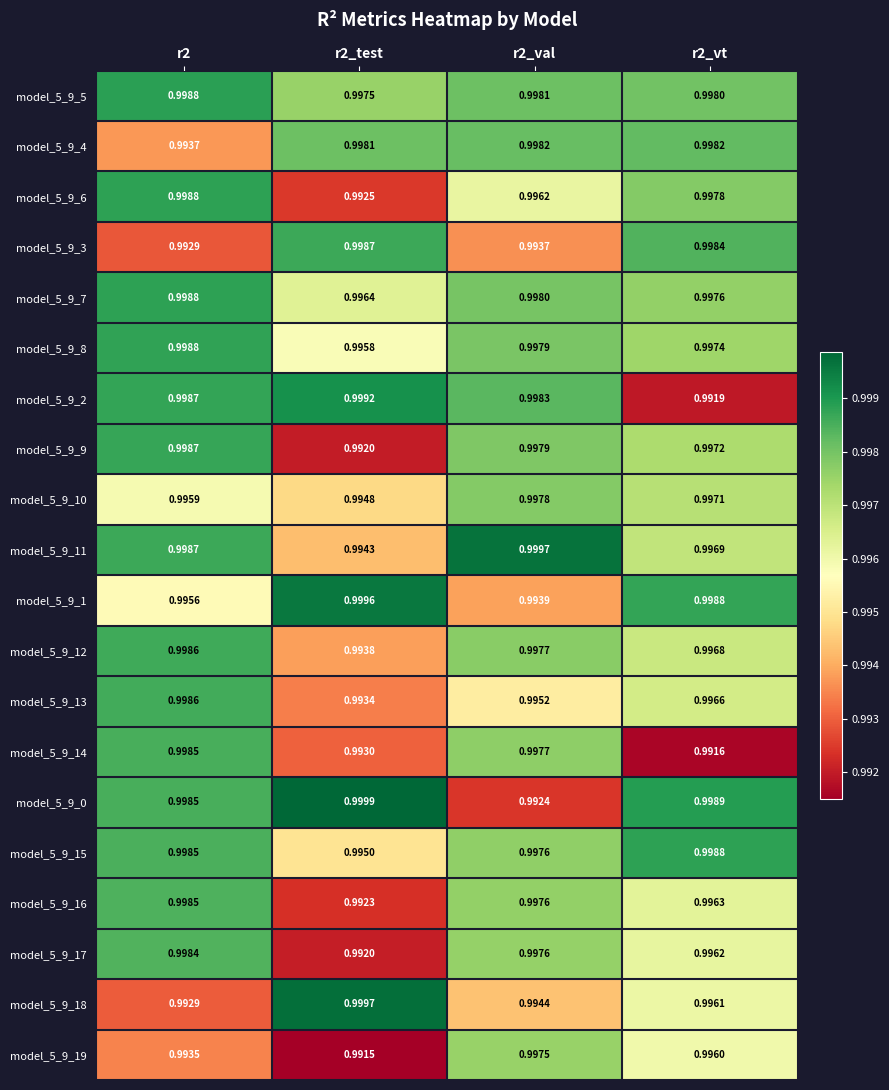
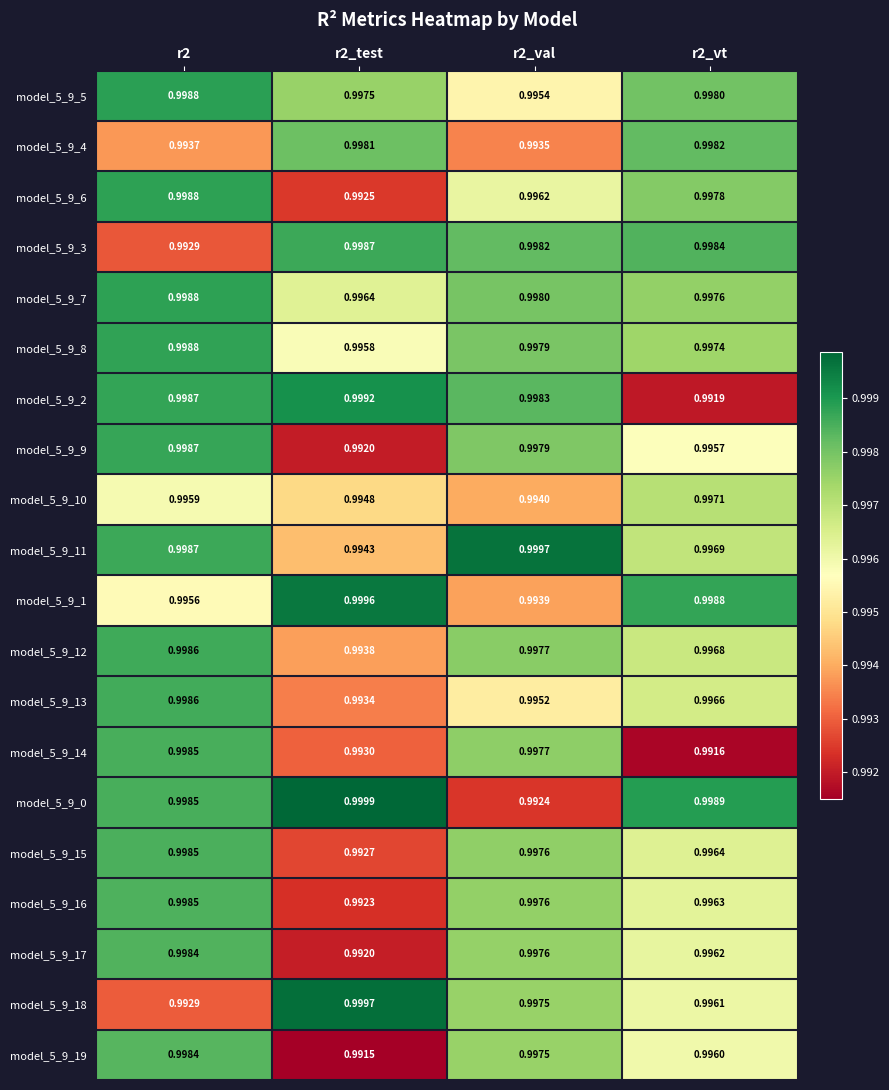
model_5_9_5, r2_val: 0.9981 -> 0.9954
model_5_9_4, r2_val: 0.9982 -> 0.9935
model_5_9_3, r2_val: 0.9937 -> 0.9982
model_5_9_9, r2_vt: 0.9972 -> 0.9957
model_5_9_10, r2_val: 0.9978 -> 0.9940
model_5_9_15, r2_test: 0.9950 -> 0.9927
model_5_9_15, r2_vt: 0.9988 -> 0.9964
model_5_9_18, r2_val: 0.9944 -> 0.9975
model_5_9_19, r2: 0.9935 -> 0.9984
